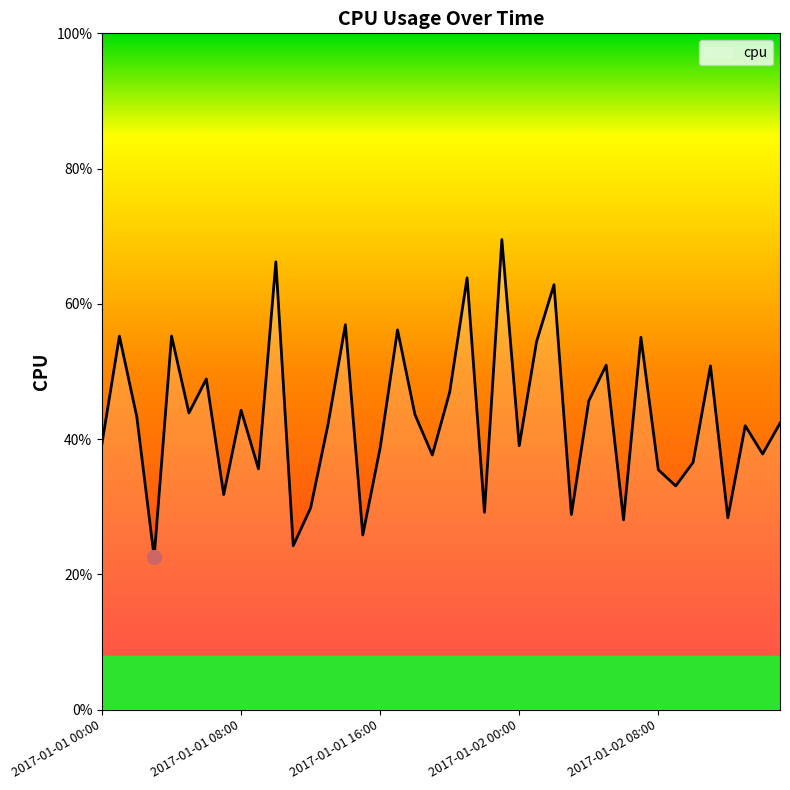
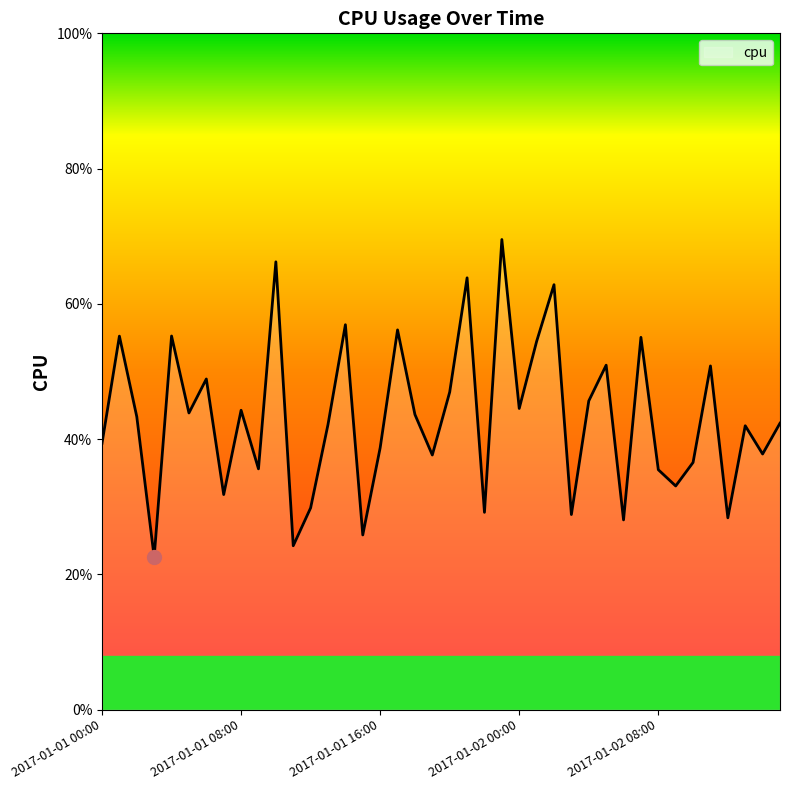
cpu, 2017-01-02 00:00: 39% -> 45%
